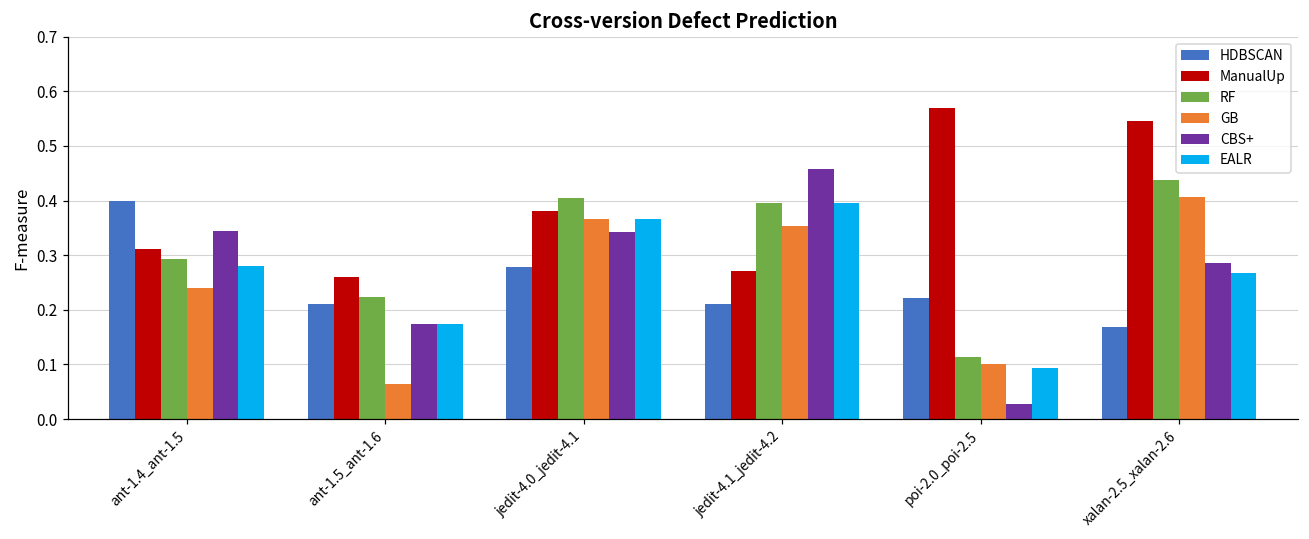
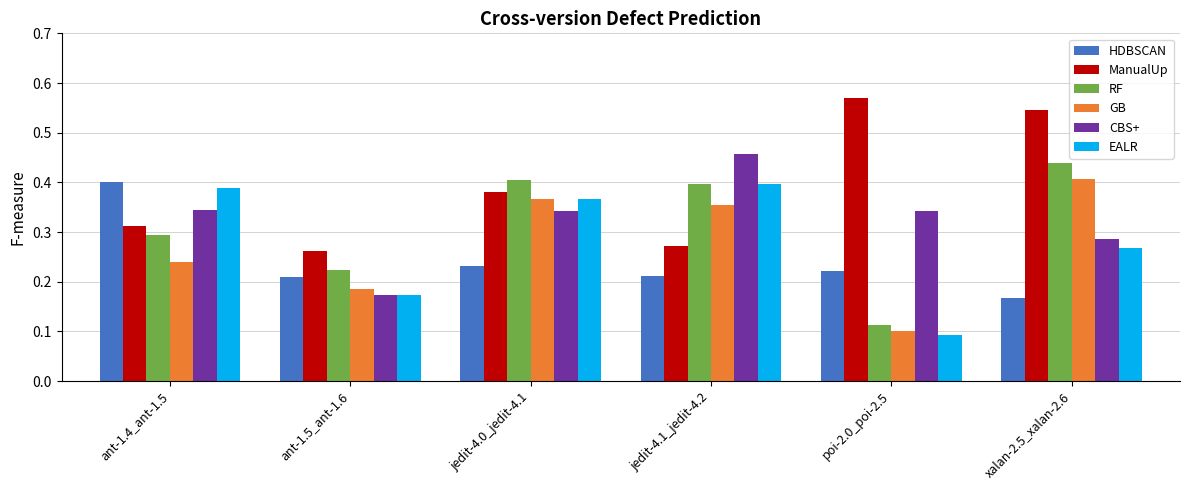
EALR, ant-1.4_ant-1.5: 0.28 -> 0.39
GB, ant-1.5_ant-1.6: 0.06 -> 0.19
HDBSCAN, jedit-4.0_jedit-4.1: 0.28 -> 0.23
CBS+, poi-2.0_poi-2.5: 0.03 -> 0.34
